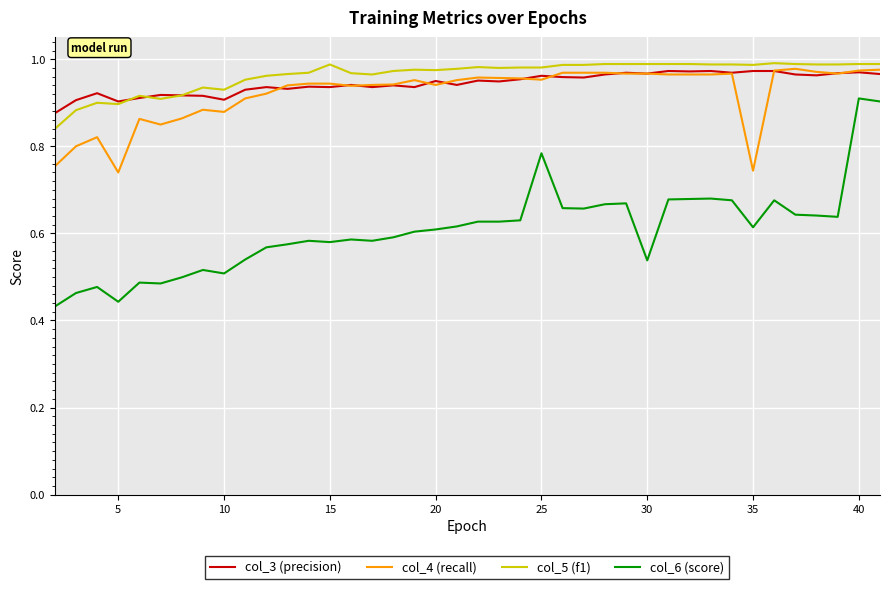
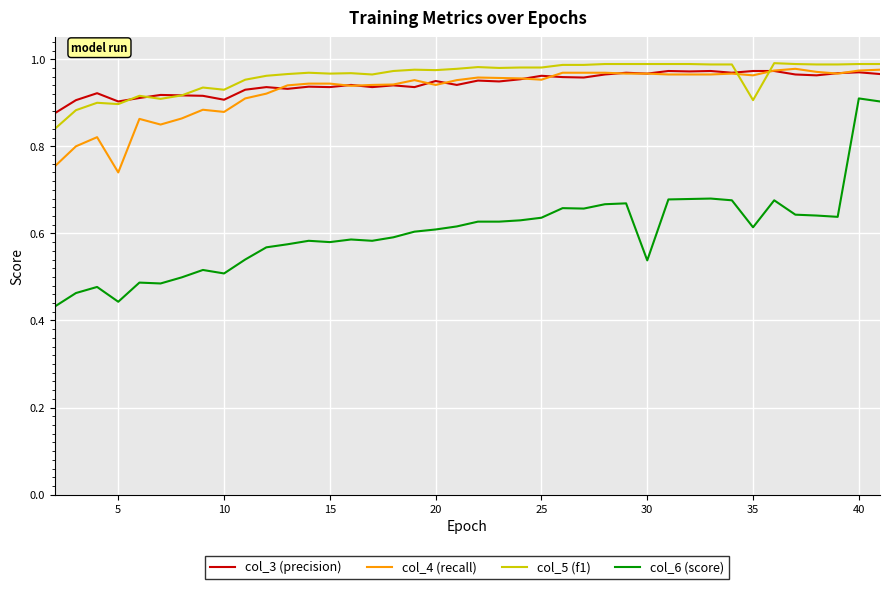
col_5 (f1), 15: 0.99 -> 0.97
col_6 (score), 25: 0.78 -> 0.64
col_4 (recall), 35: 0.74 -> 0.96
col_5 (f1), 35: 0.99 -> 0.91
